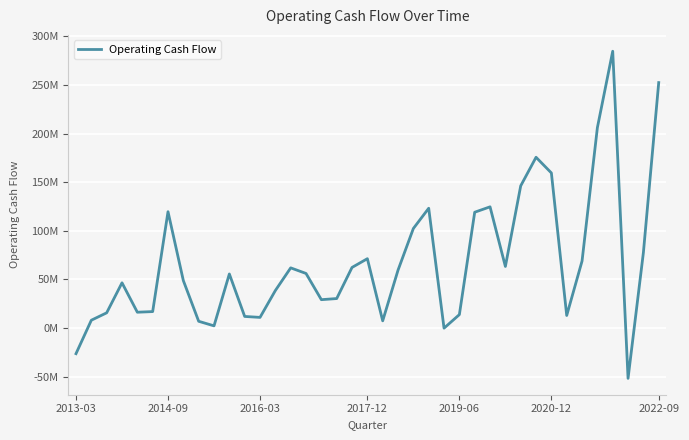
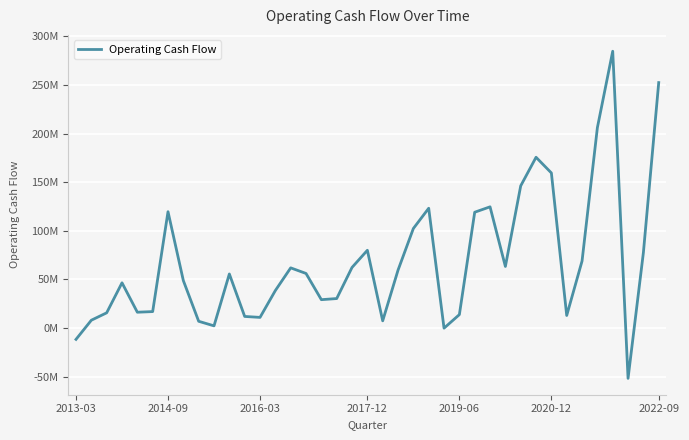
2013-03: -30000000 -> -10000000
2017-12: 70000000 -> 80000000
